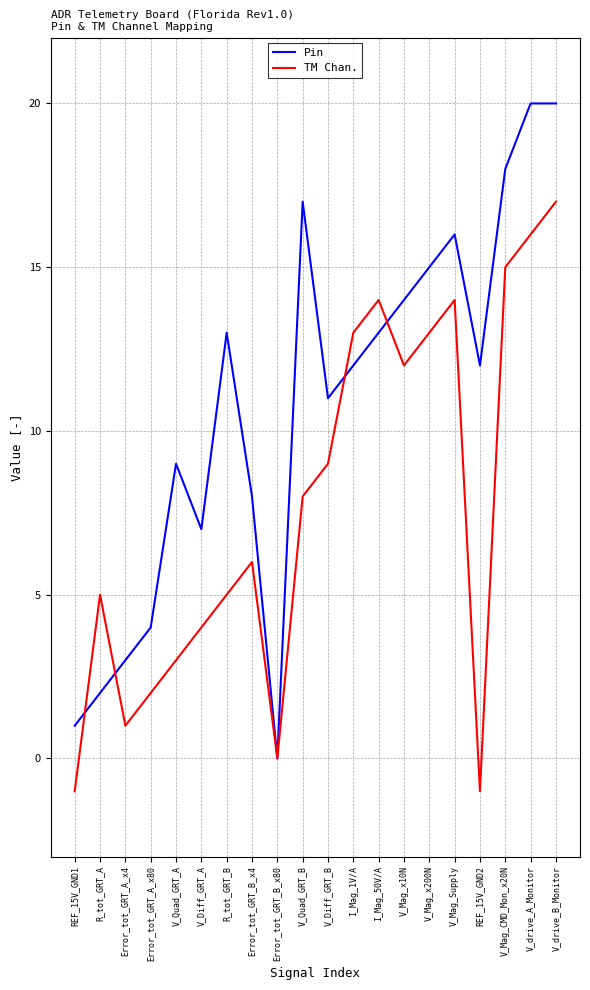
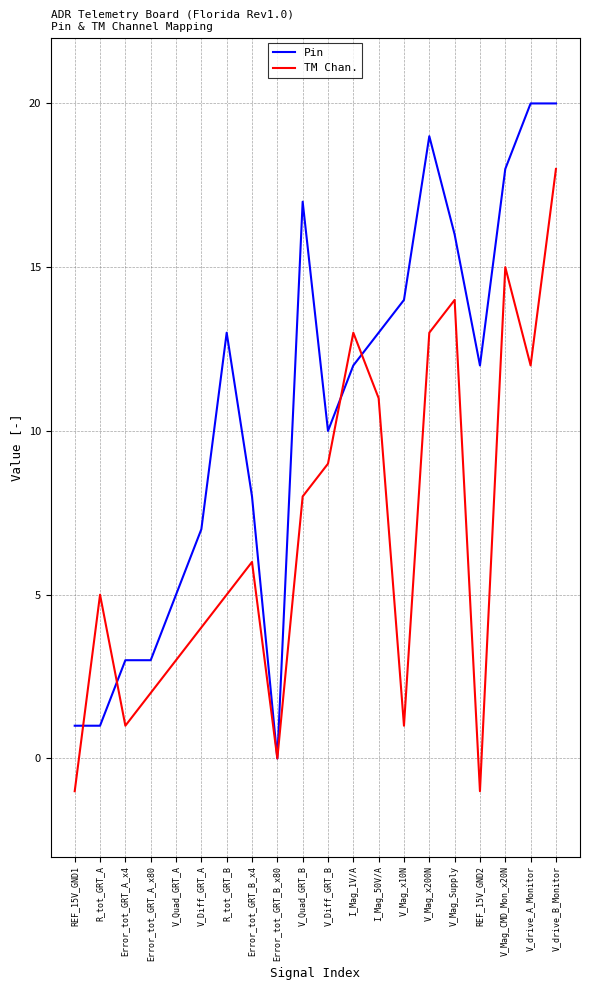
Pin, R_tot_GRT_A: 2 -> 1
Pin, Error_tot_GRT_A_x80: 4 -> 3
Pin, V_Quad_GRT_A: 9 -> 5
Pin, V_Diff_GRT_B: 11 -> 10
TM Chan., I_Mag_50V/A: 14 -> 11
TM Chan., V_Mag_x10N: 12 -> 1
Pin, V_Mag_x200N: 15 -> 19
TM Chan., V_drive_A_Monitor: 16 -> 12
TM Chan., V_drive_B_Monitor: 17 -> 18
